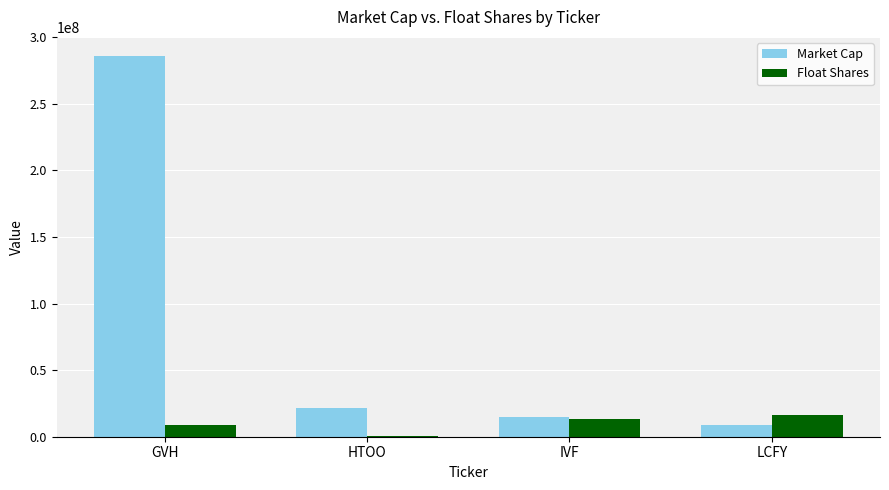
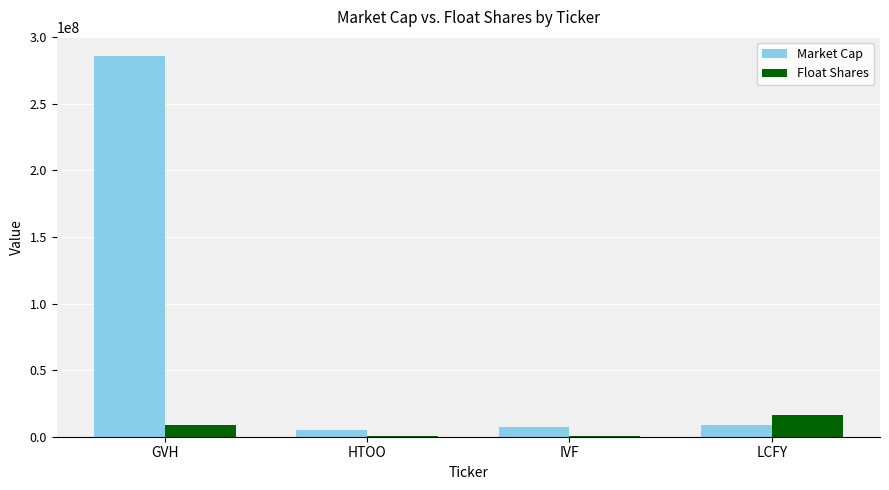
Market Cap, HTOO: 22000000 -> 5000000
Market Cap, IVF: 14000000 -> 7000000
Float Shares, IVF: 14000000 -> 1000000
